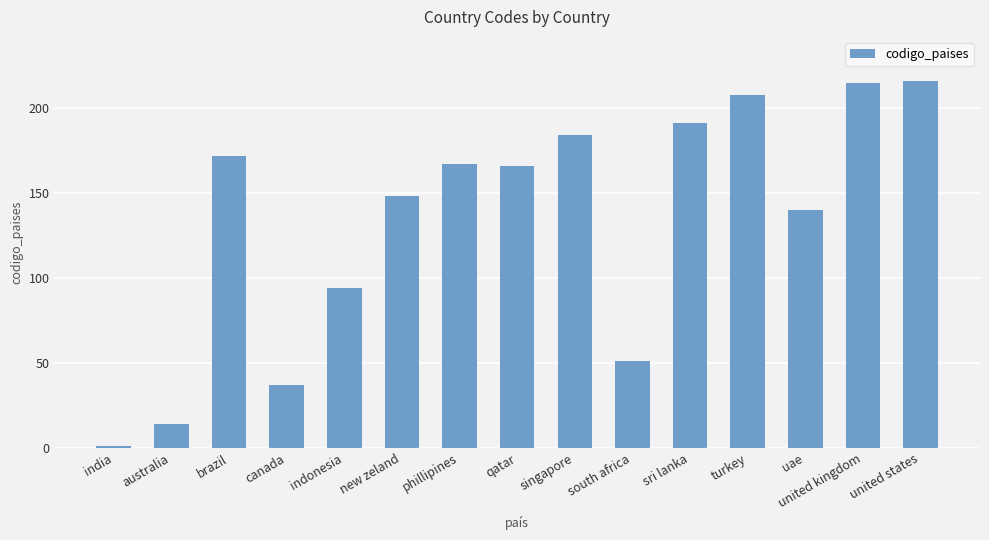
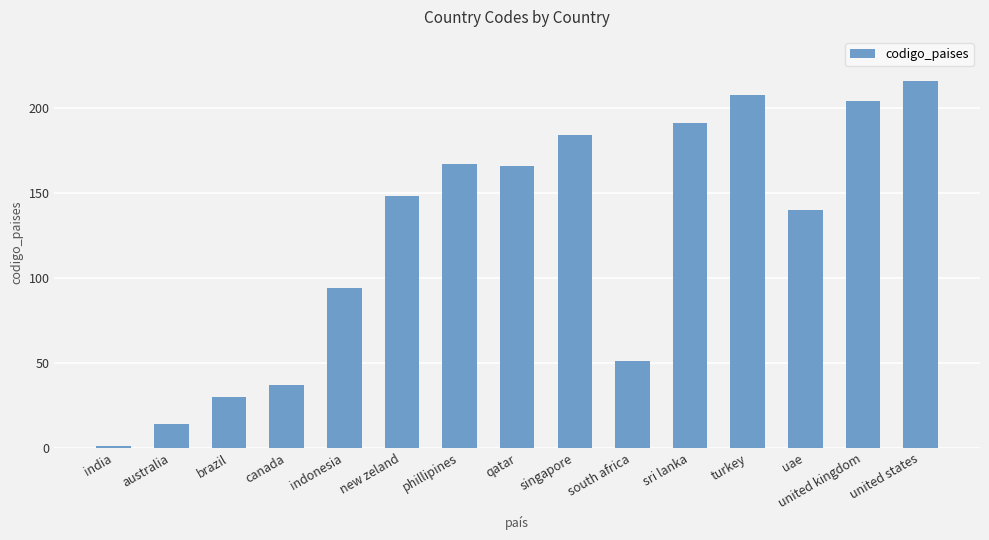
brazil: 172 -> 30
united kingdom: 215 -> 204
